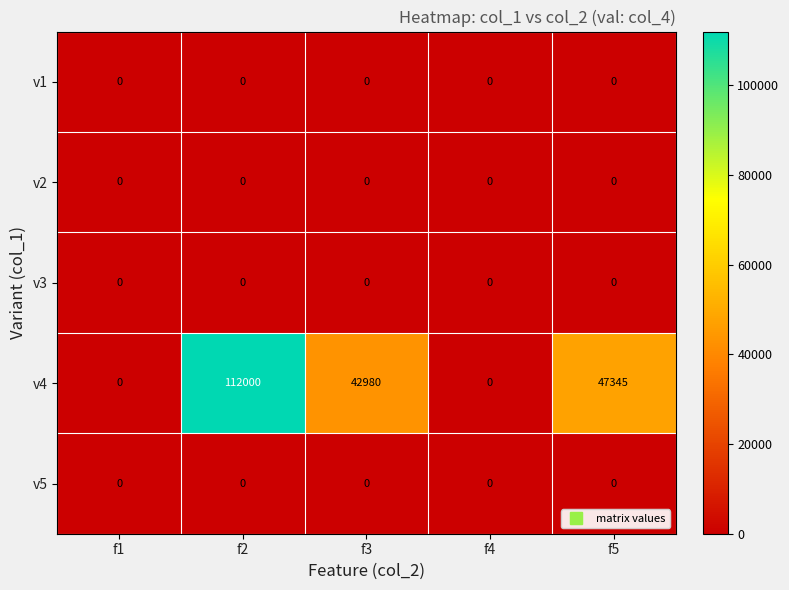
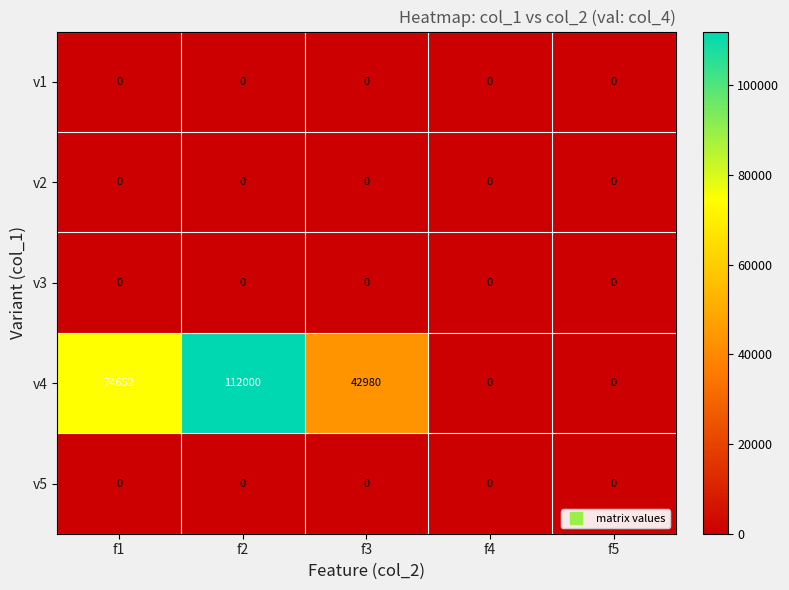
v4, f1: 0 -> 74652
v4, f5: 47345 -> 0
